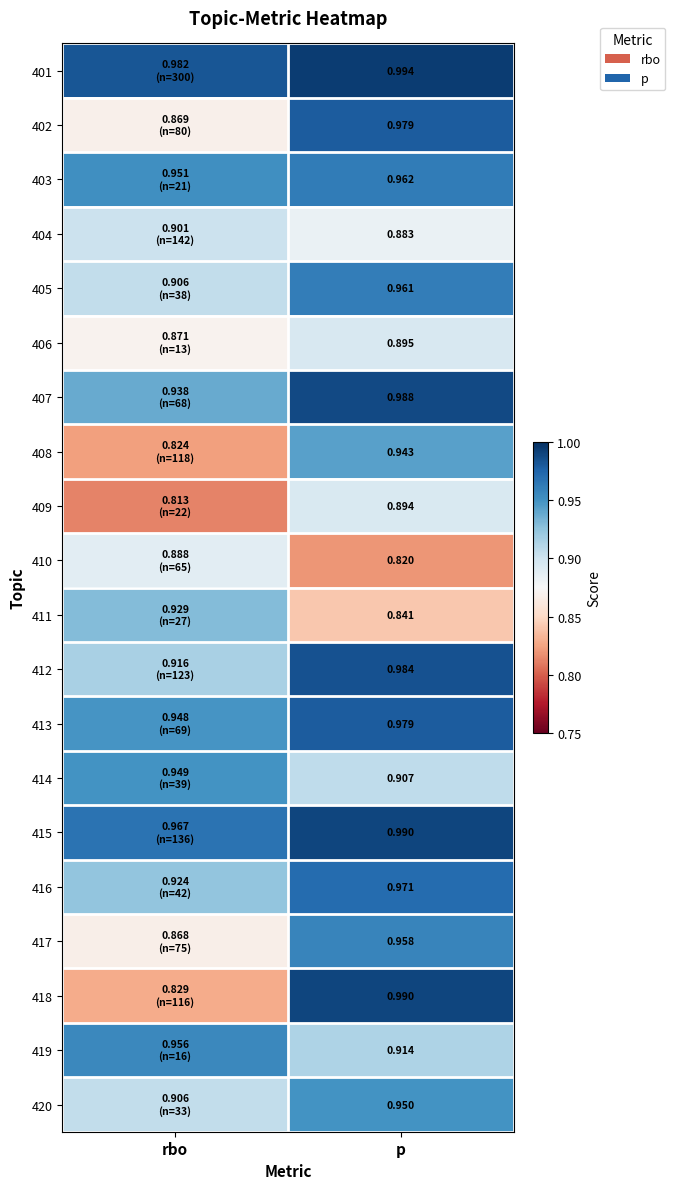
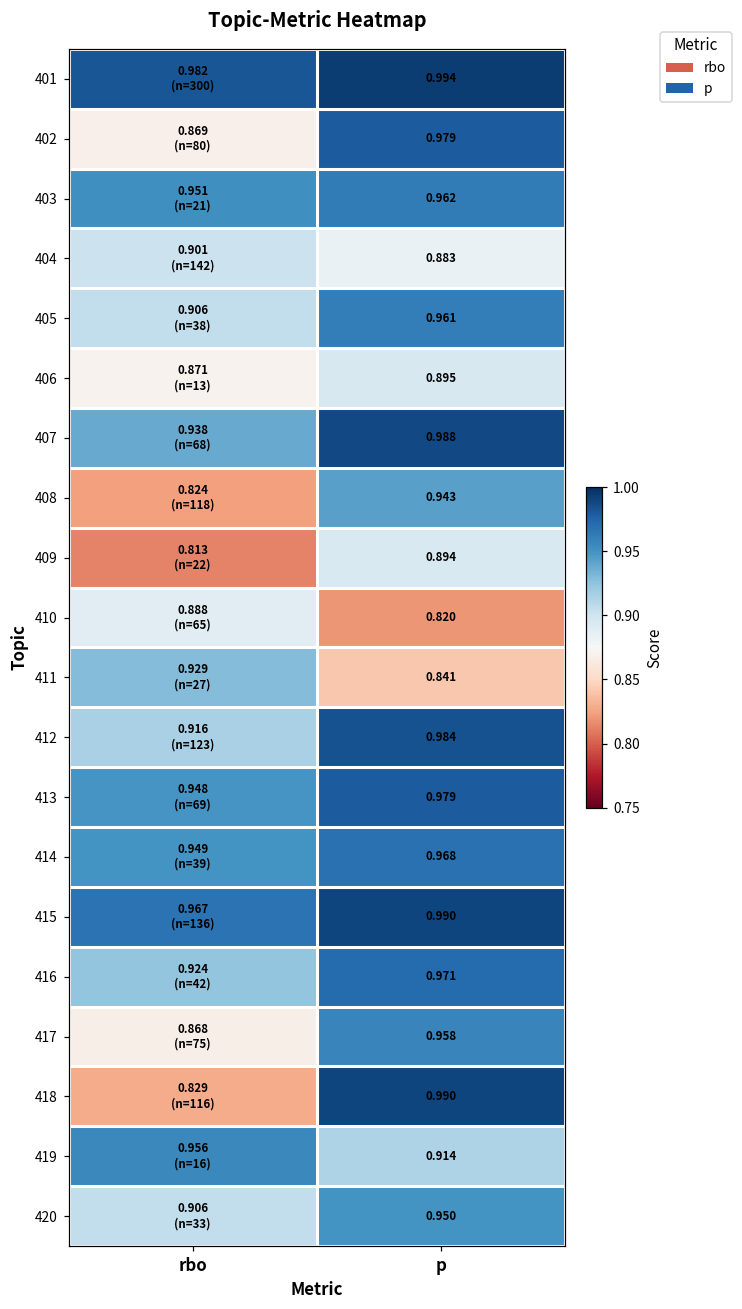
414, p: 0.907 -> 0.968
